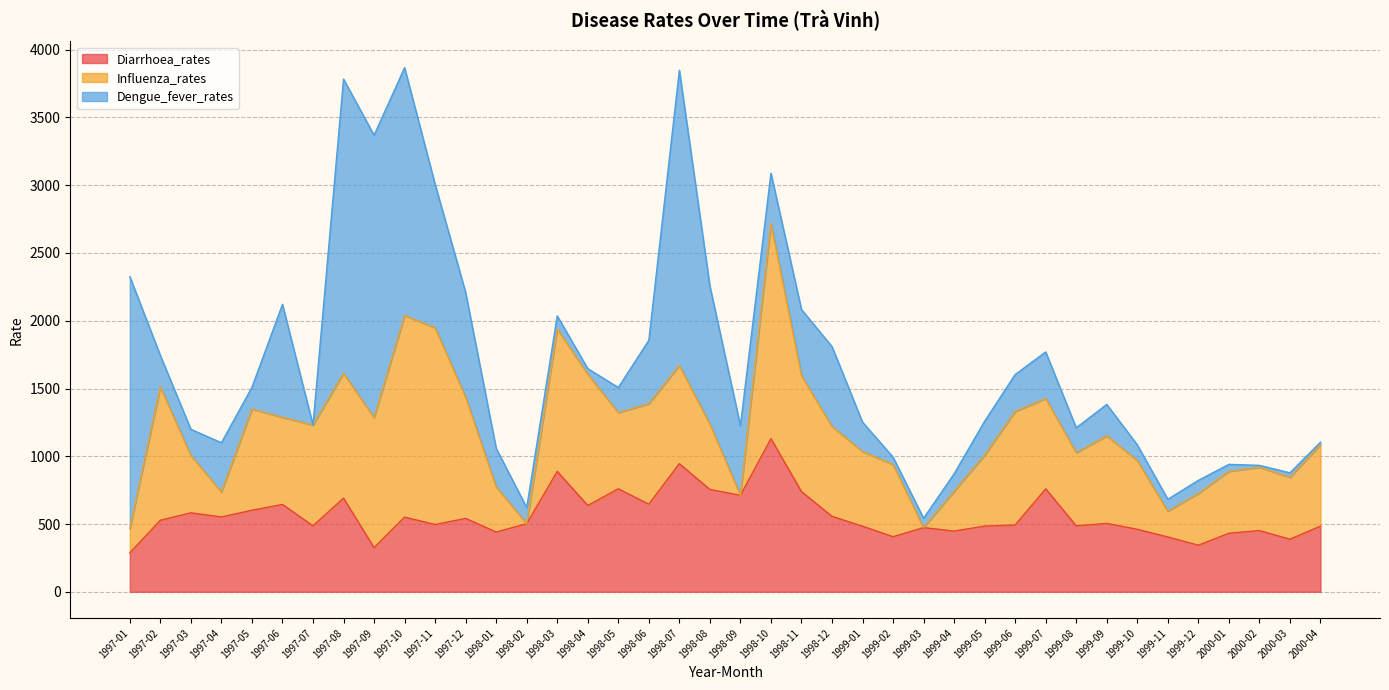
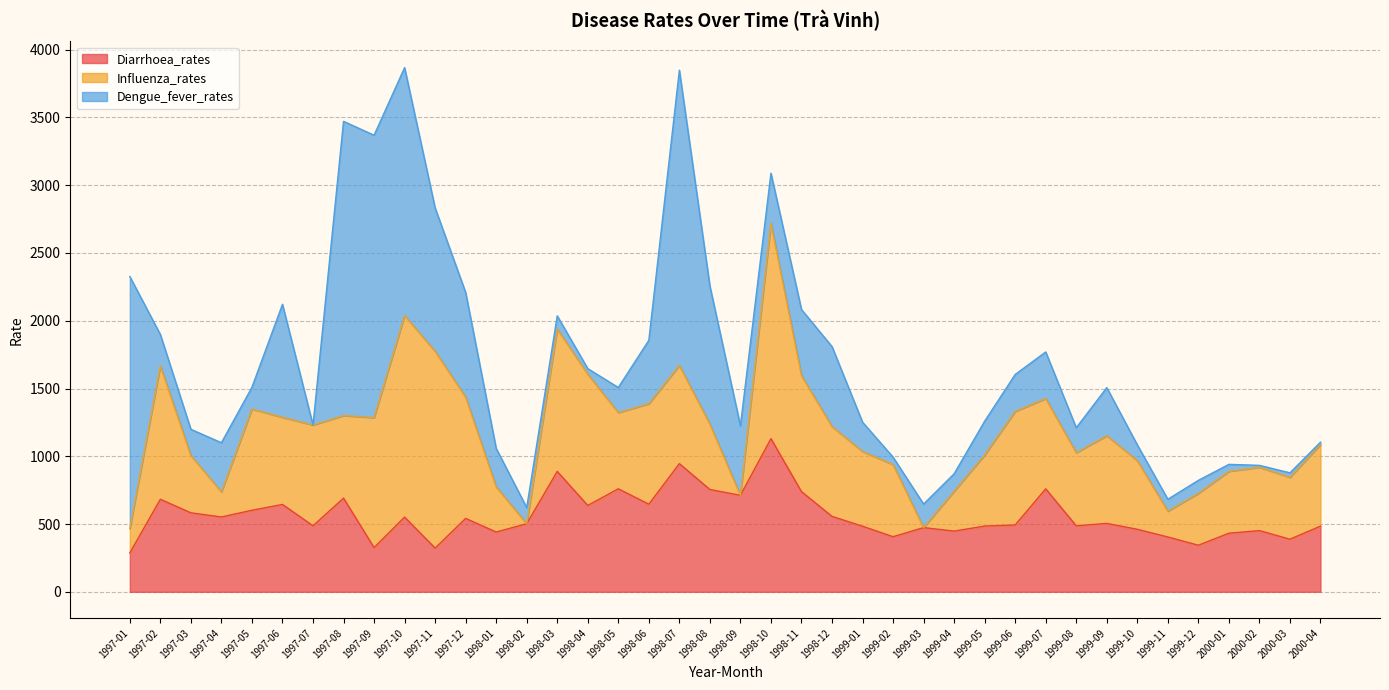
Diarrhoea_rates, 1997-02: 530 -> 680
Influenza_rates, 1997-08: 920 -> 610
Diarrhoea_rates, 1997-11: 500 -> 320
Dengue_fever_rates, 1999-03: 70 -> 170
Dengue_fever_rates, 1999-09: 230 -> 350
